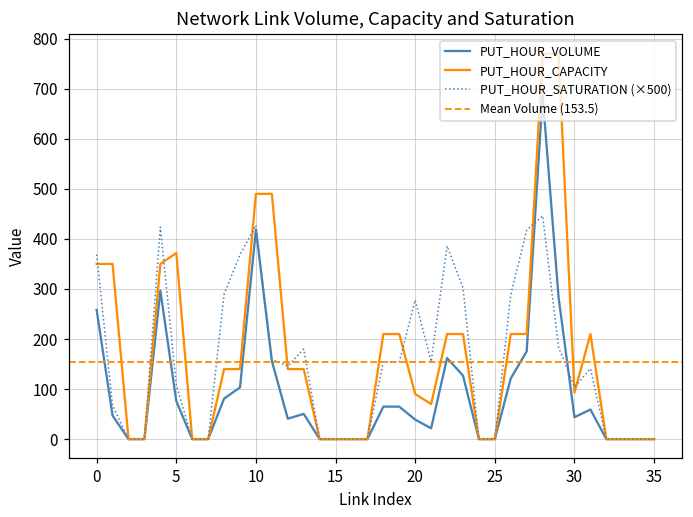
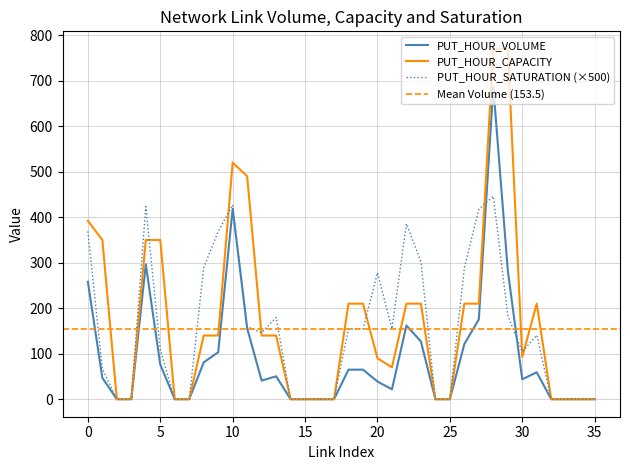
PUT_HOUR_CAPACITY, 0: 350 -> 390
PUT_HOUR_CAPACITY, 5: 370 -> 350
PUT_HOUR_CAPACITY, 10: 490 -> 520
